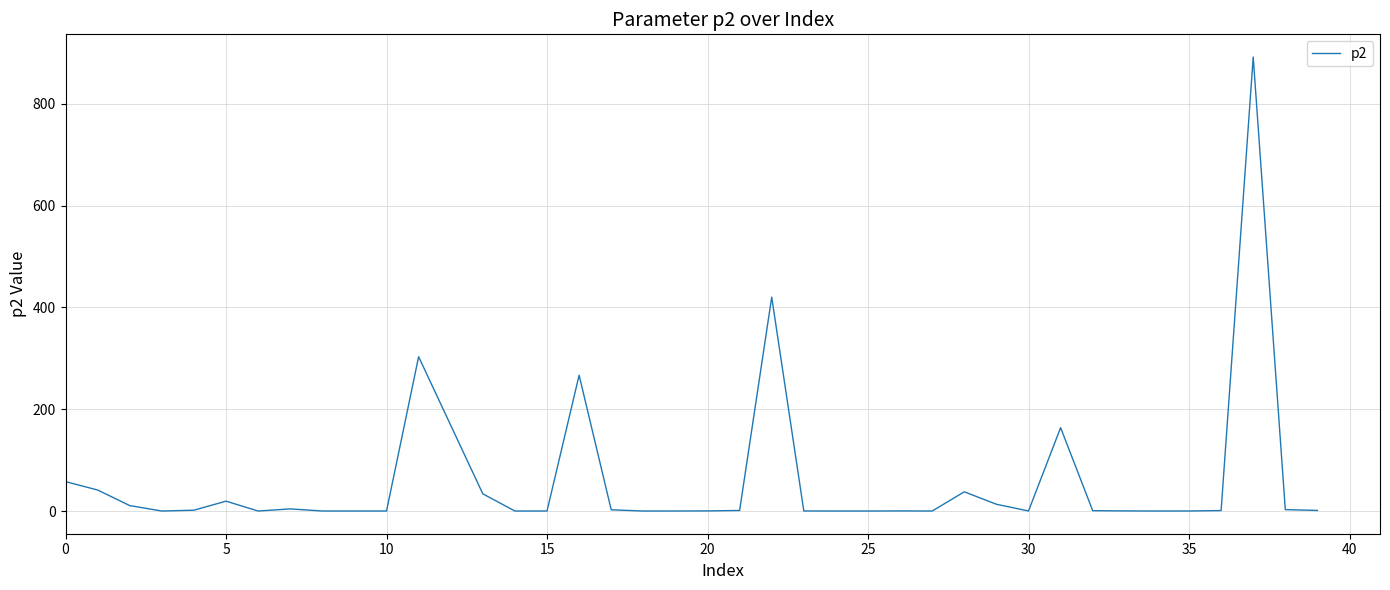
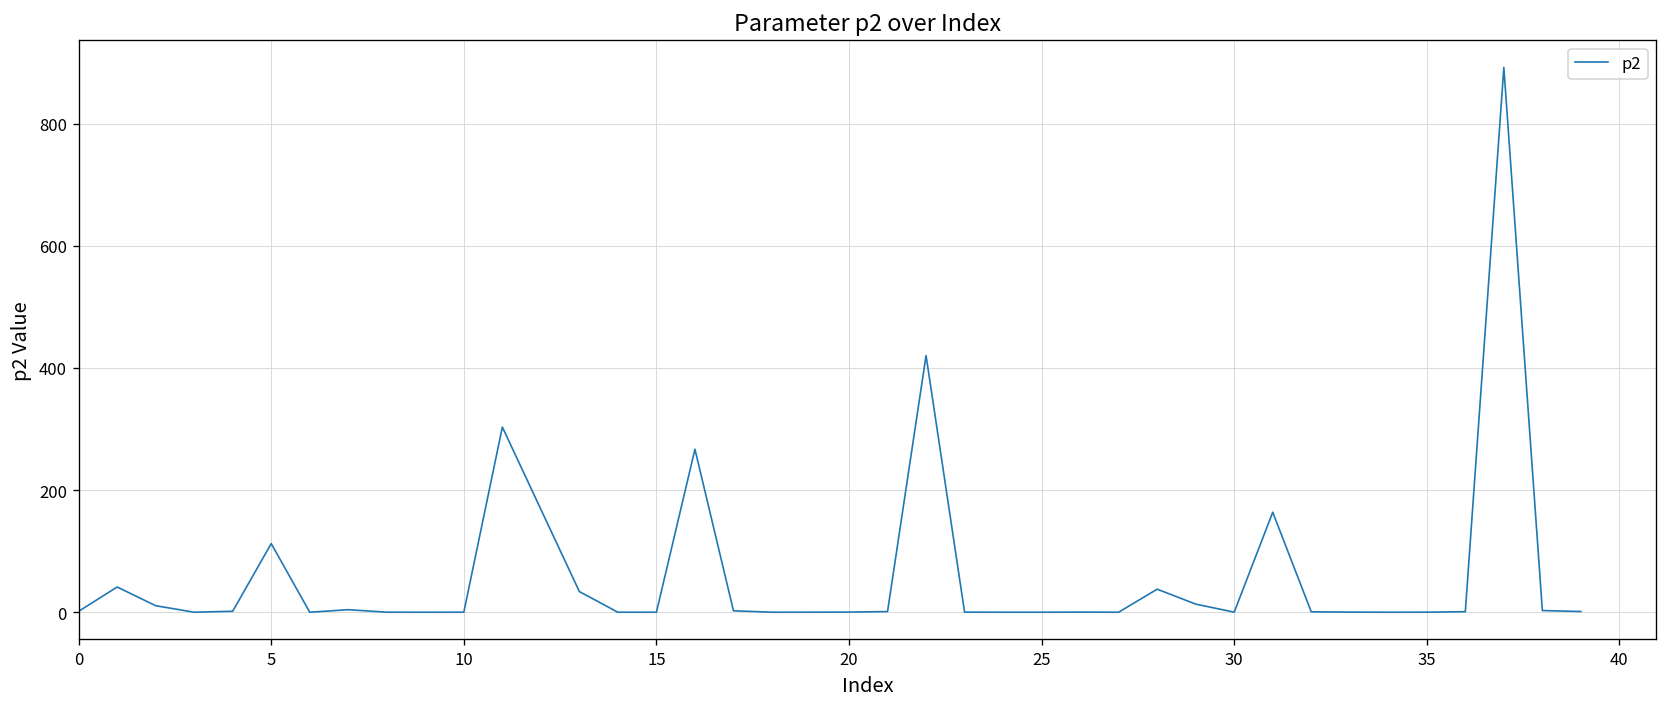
0: 60 -> 0
5: 20 -> 110
